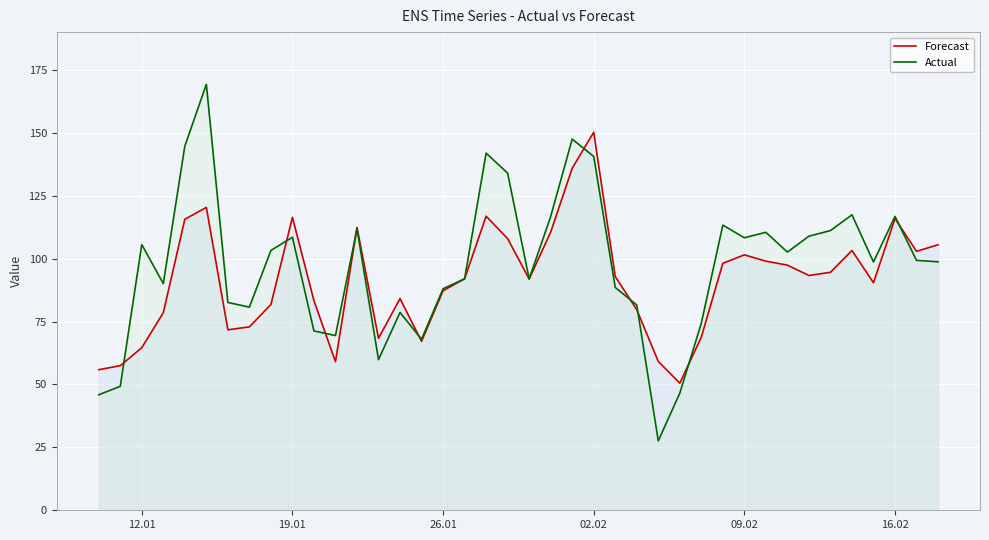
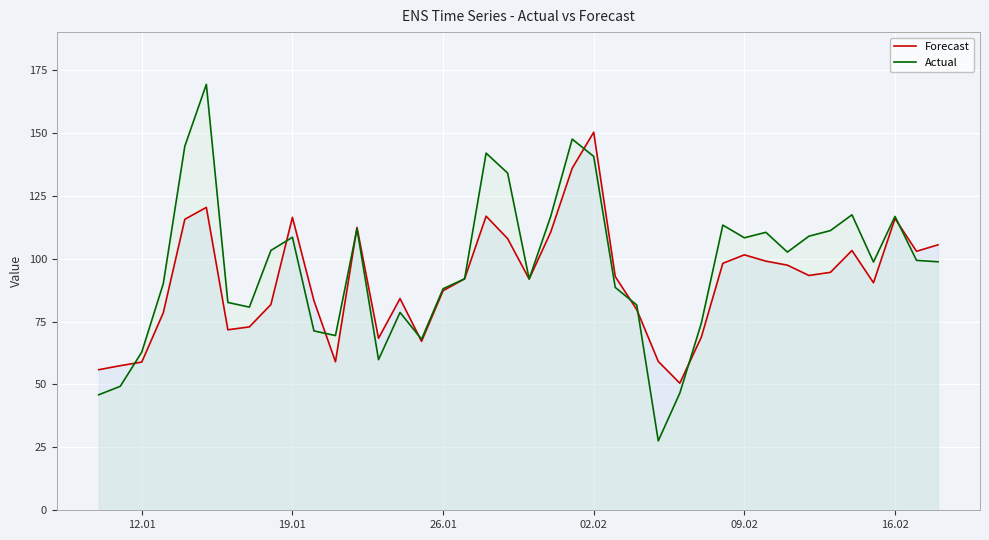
Forecast, 12.01: 65 -> 59
Actual, 12.01: 106 -> 63
